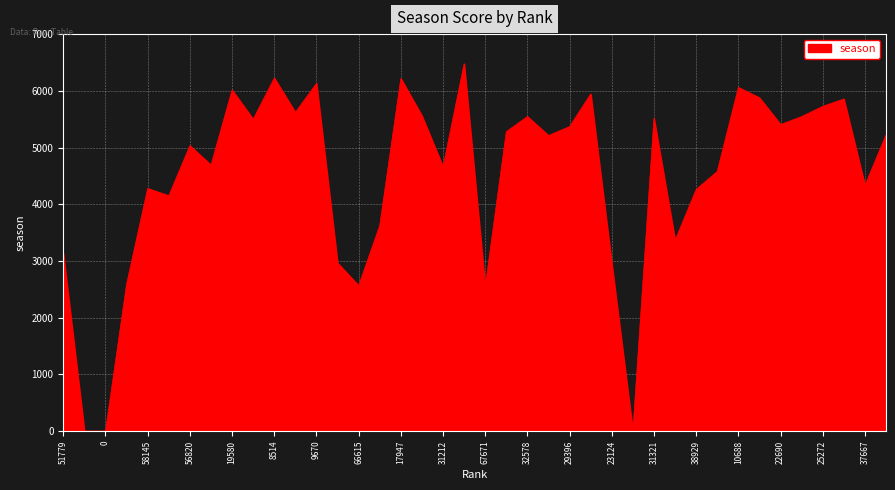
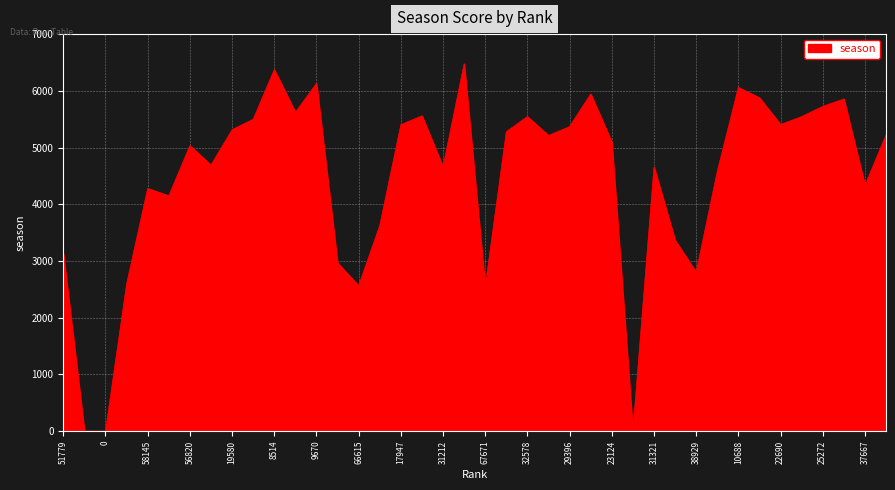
19580: 6000 -> 5300
8514: 6200 -> 6400
17947: 6200 -> 5400
23124: 3000 -> 5100
31321: 5500 -> 4700
38929: 4300 -> 2800
